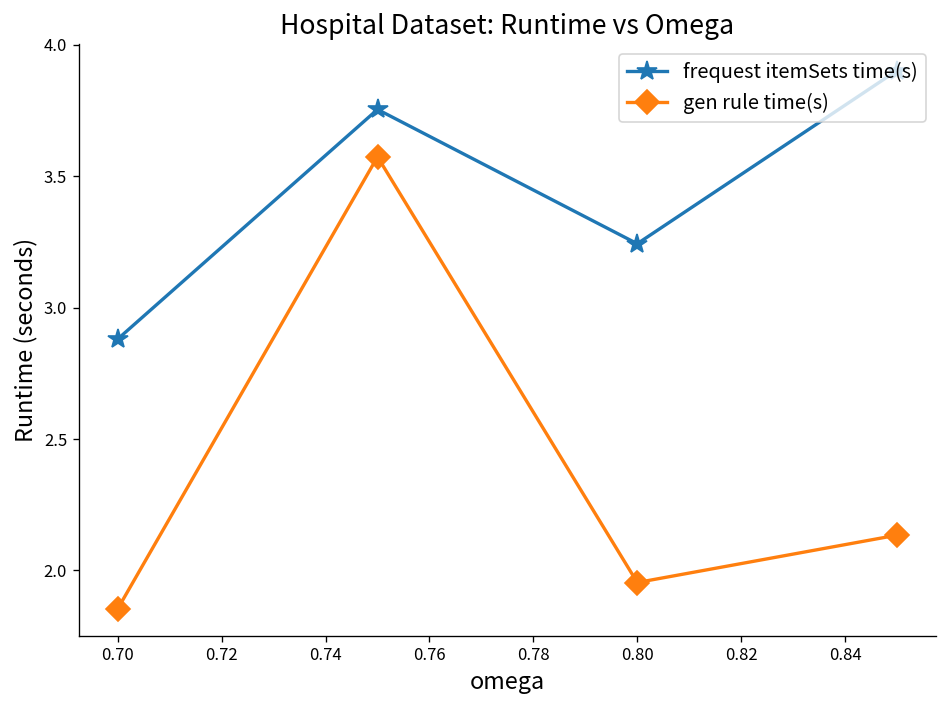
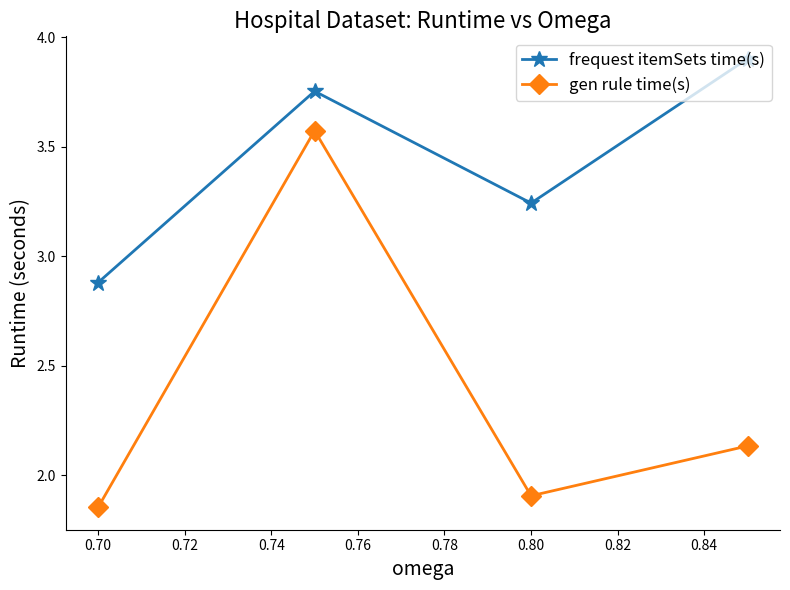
gen rule time(s), 0.80: 1.95 -> 1.91
